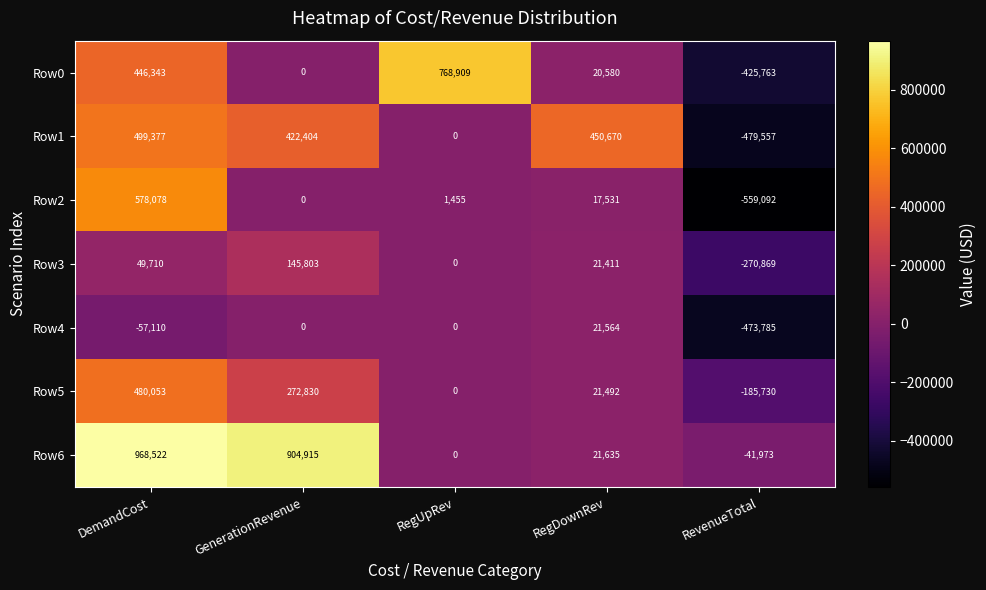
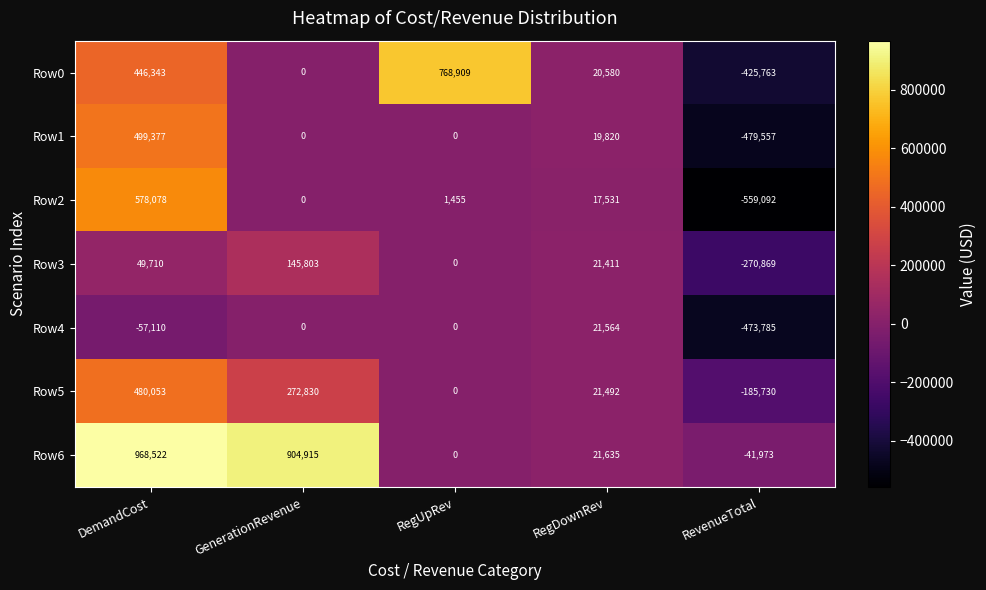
Row1, GenerationRevenue: 422,404 -> 0
Row1, RegDownRev: 450,670 -> 19,820
